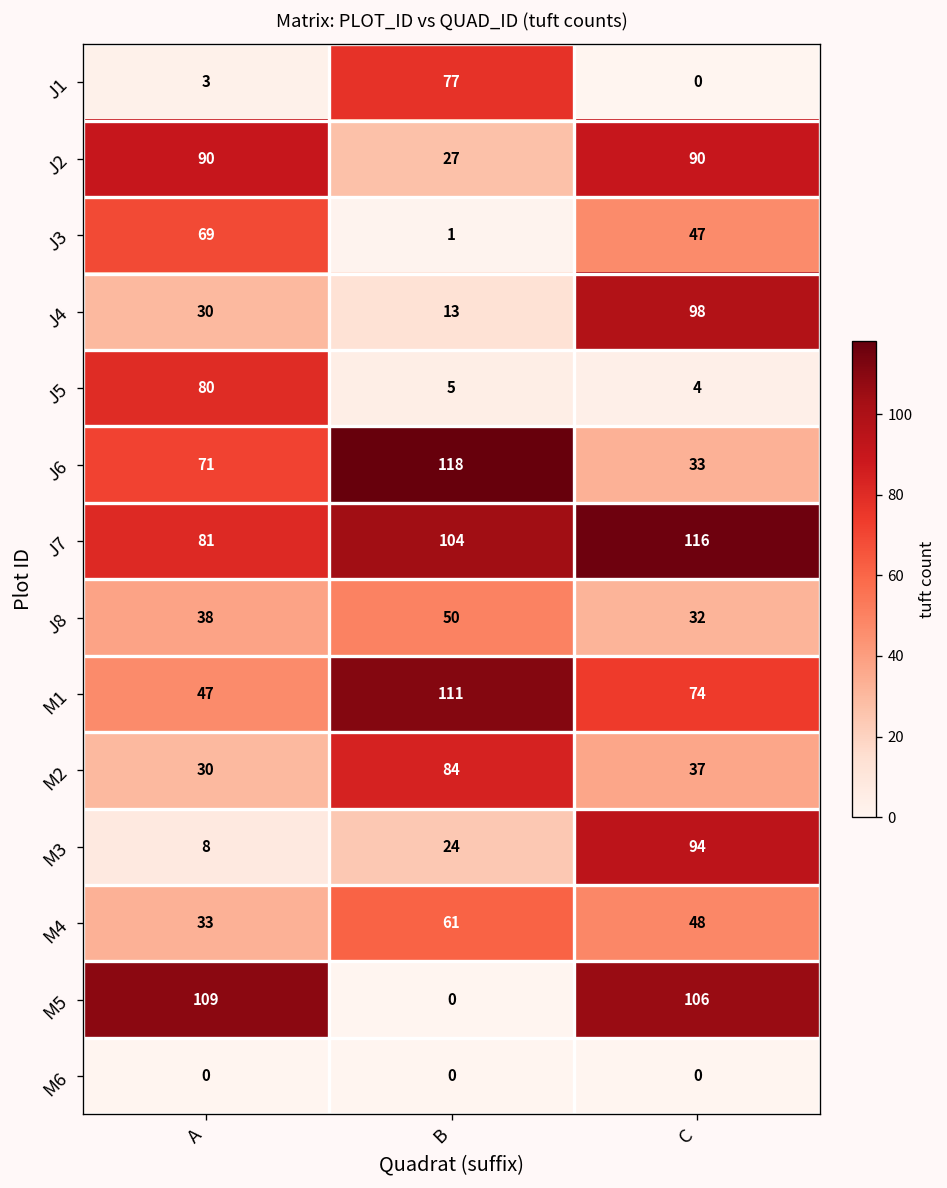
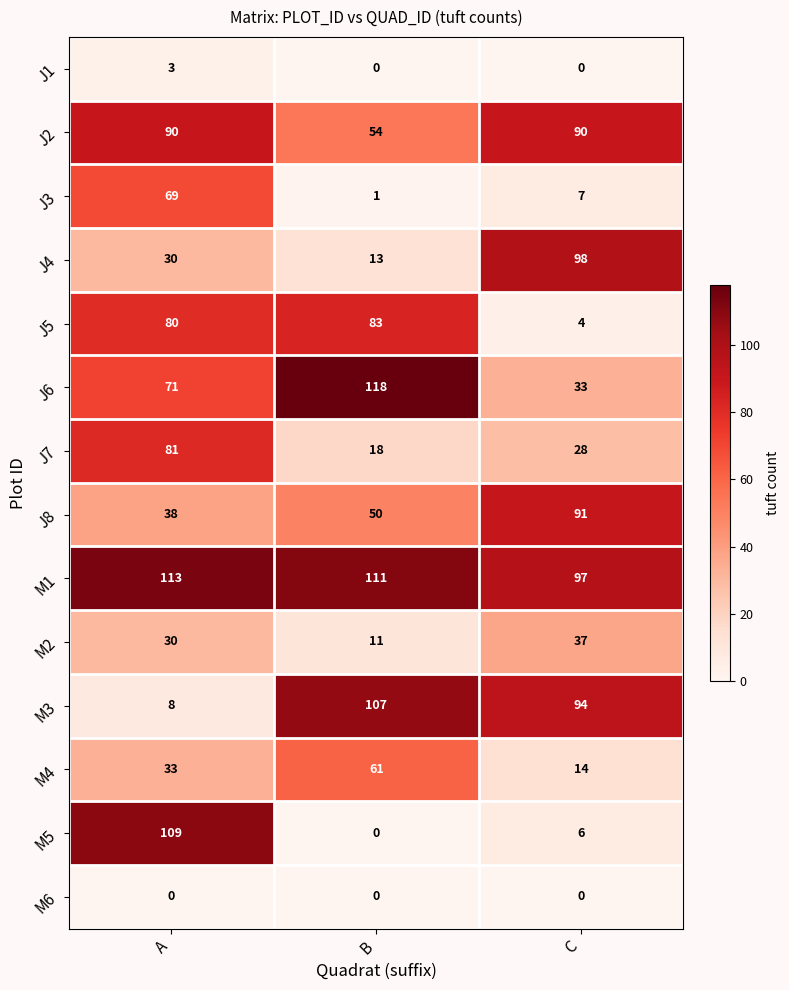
J1, B: 77 -> 0
J2, B: 27 -> 54
J3, C: 47 -> 7
J5, B: 5 -> 83
J7, B: 104 -> 18
J7, C: 116 -> 28
J8, C: 32 -> 91
M1, A: 47 -> 113
M1, C: 74 -> 97
M2, B: 84 -> 11
M3, B: 24 -> 107
M4, C: 48 -> 14
M5, C: 106 -> 6
